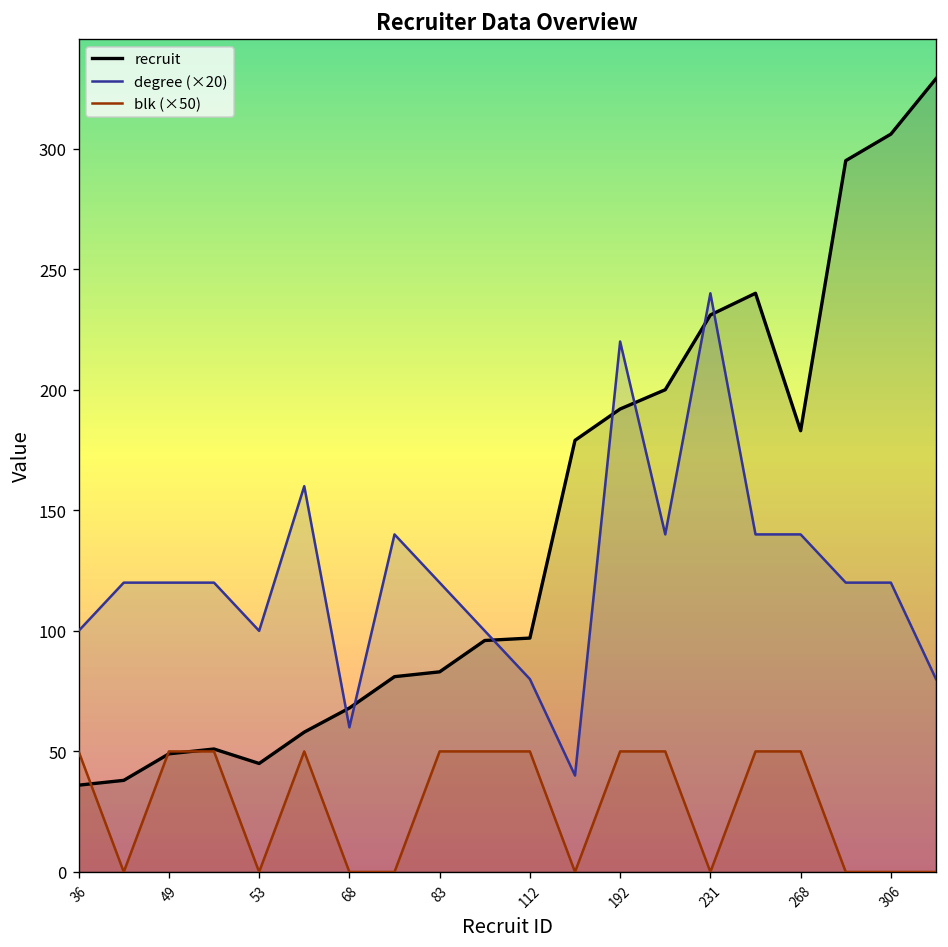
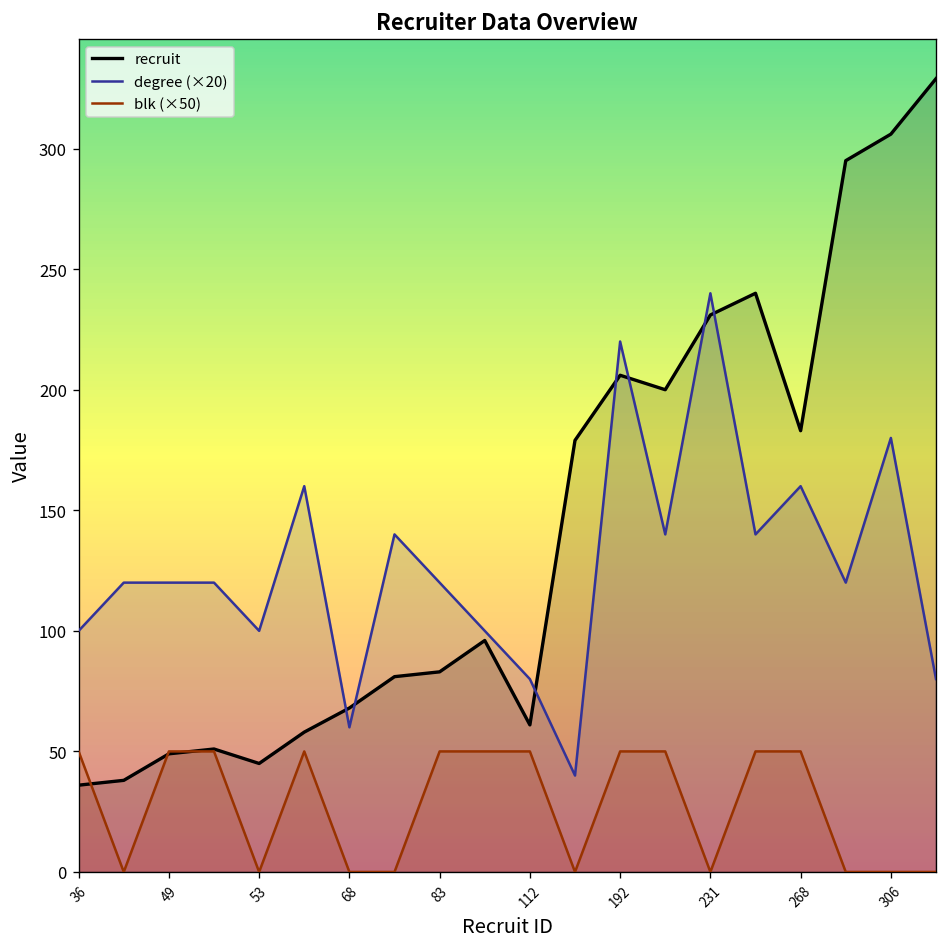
recruit, 112: 97 -> 61
recruit, 192: 192 -> 206
degree (×20), 268: 140 -> 160
degree (×20), 306: 120 -> 180
